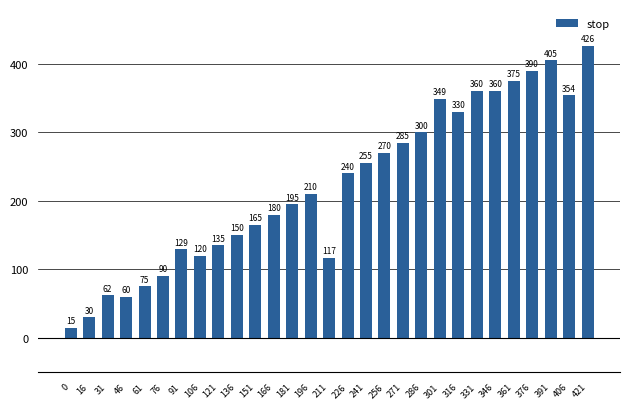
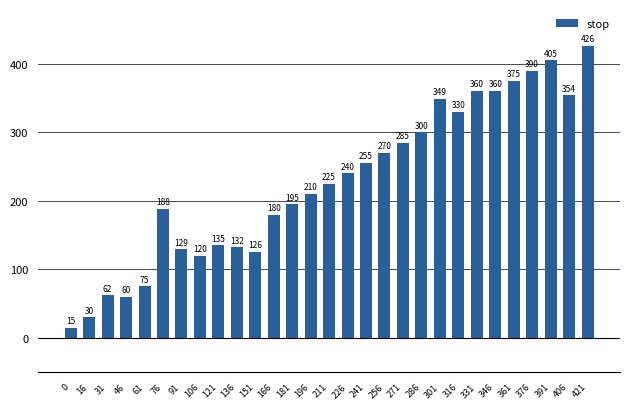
76: 90 -> 188
136: 150 -> 132
151: 165 -> 126
211: 117 -> 225
